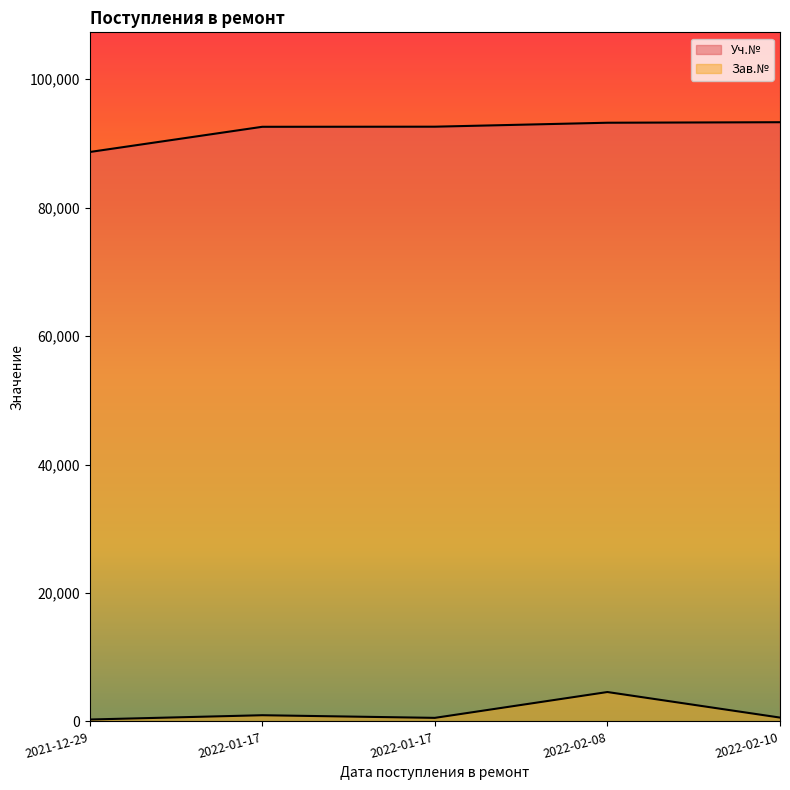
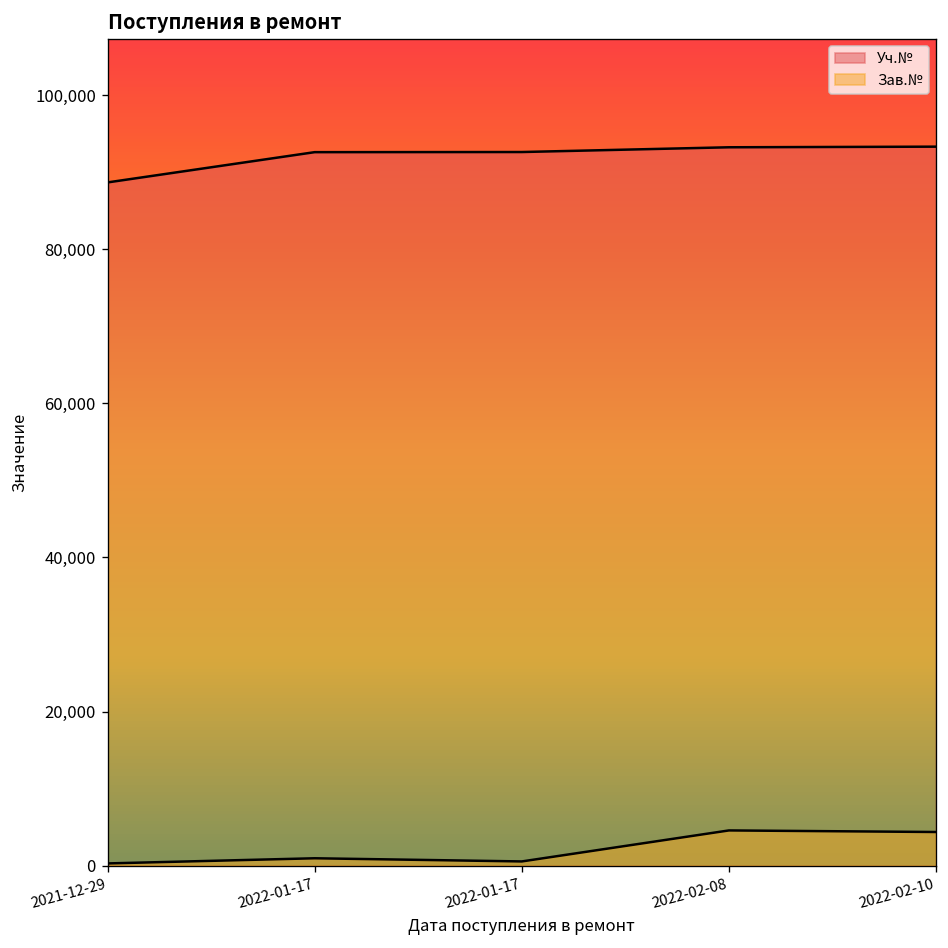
Зав.№, 2022-02-10: 1,000 -> 4,000
